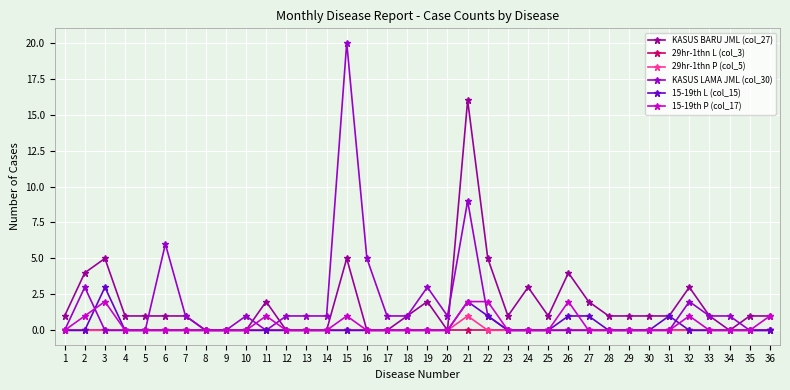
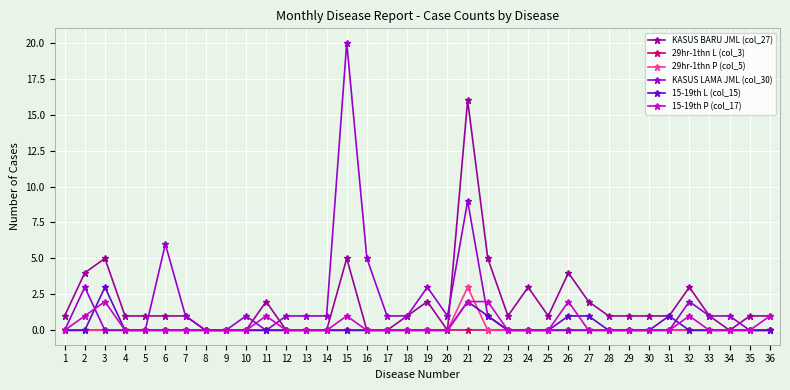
29hr-1thn P (col_5), 21: 1 -> 3
